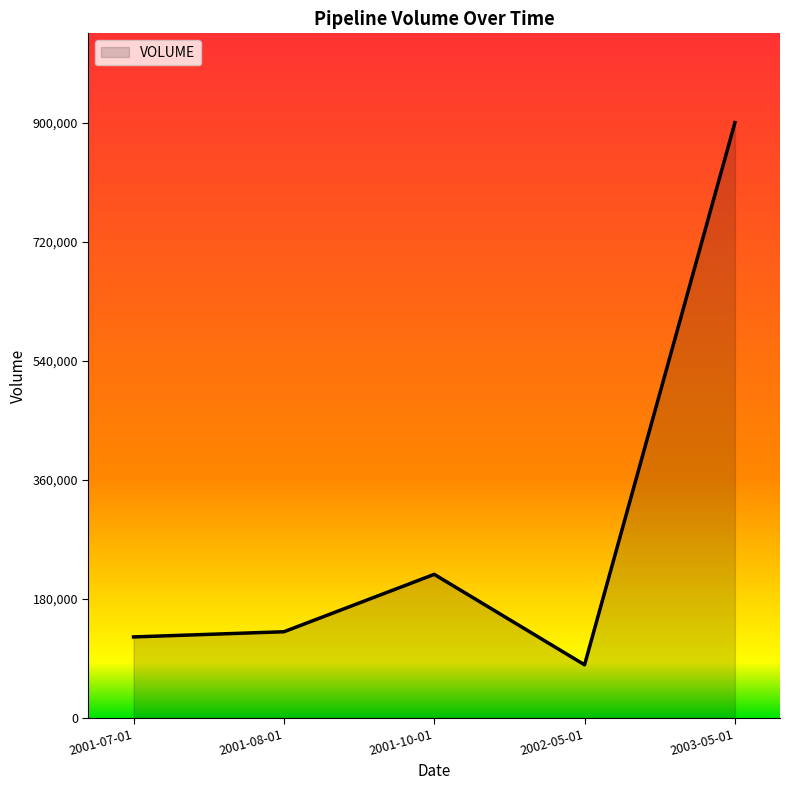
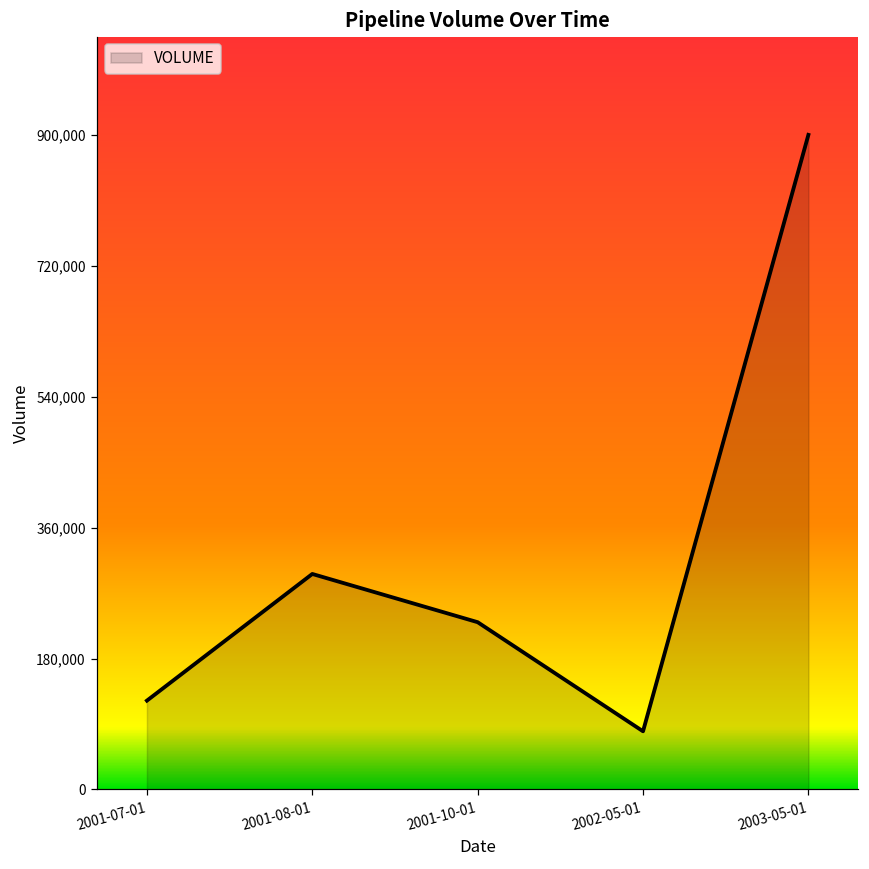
2001-08-01: 130,000 -> 300,000
2001-10-01: 220,000 -> 230,000
